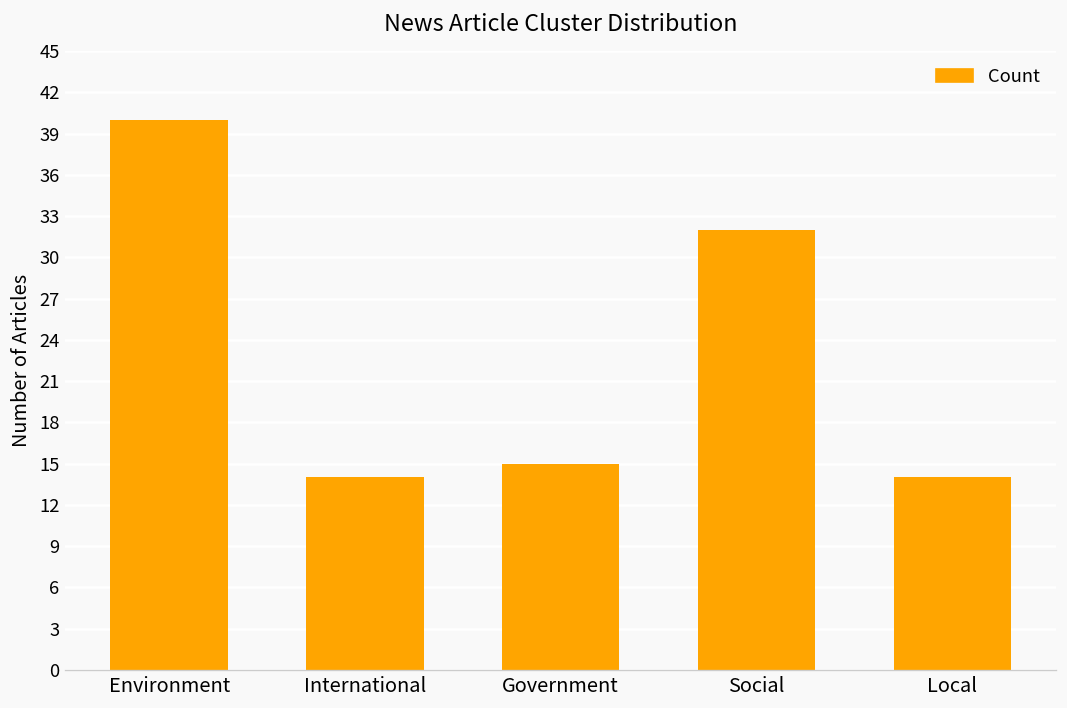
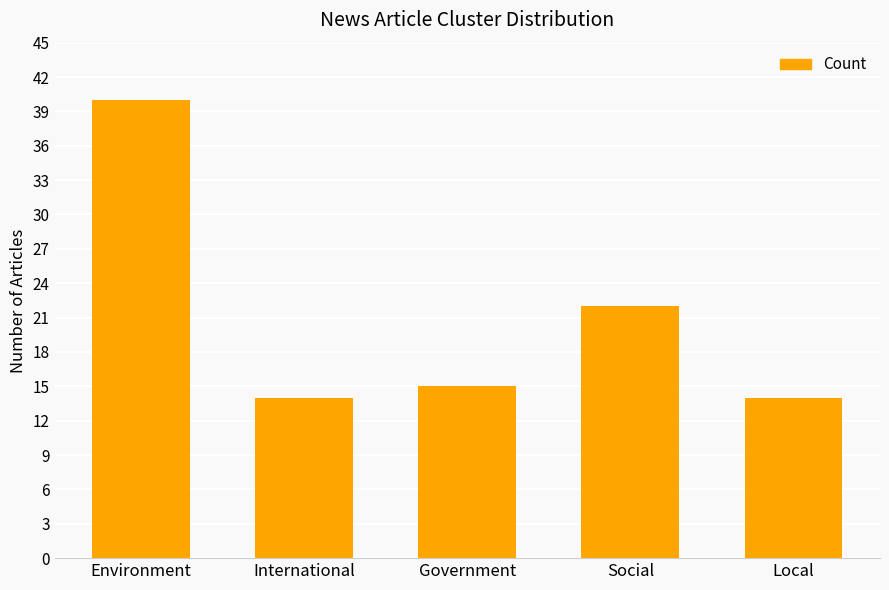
Social: 32 -> 22
